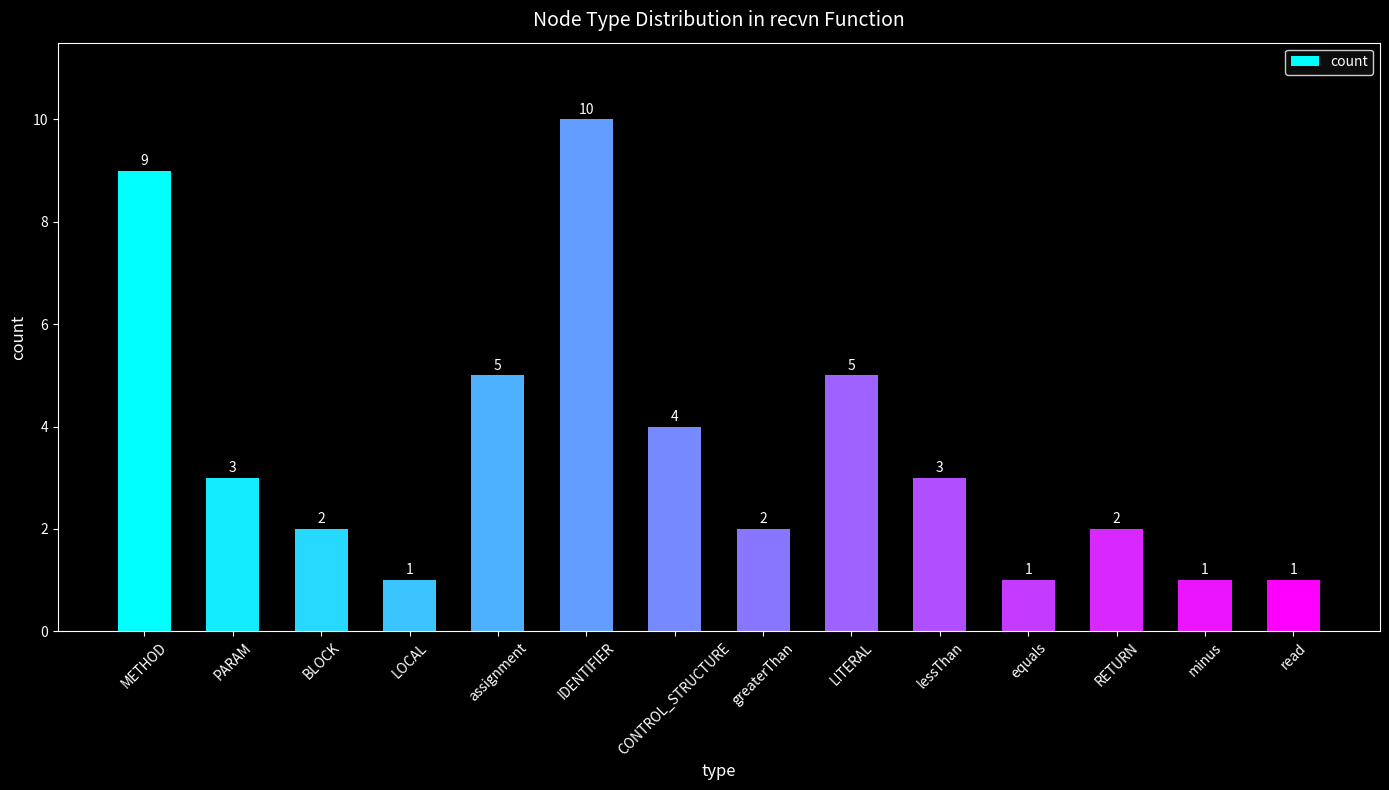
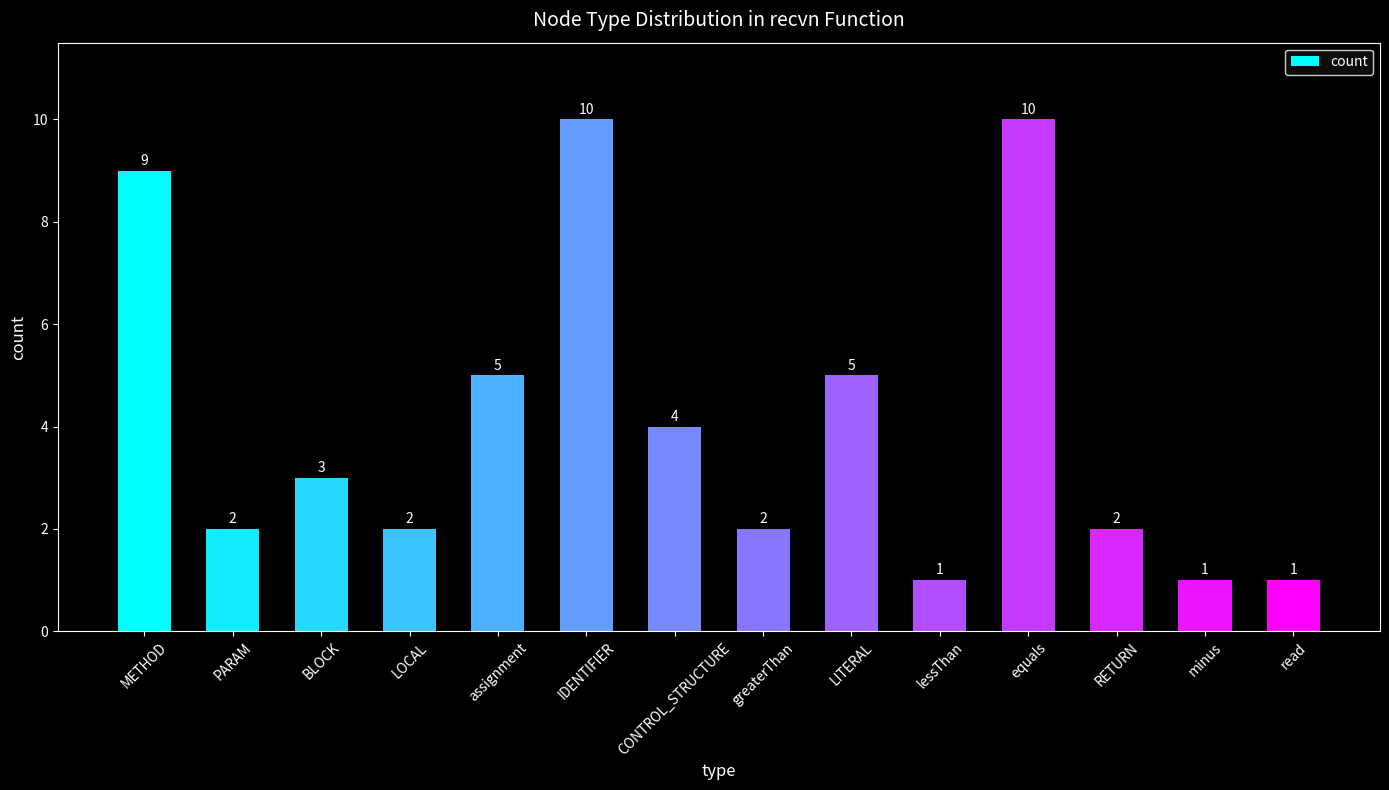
PARAM: 3 -> 2
BLOCK: 2 -> 3
LOCAL: 1 -> 2
lessThan: 3 -> 1
equals: 1 -> 10
